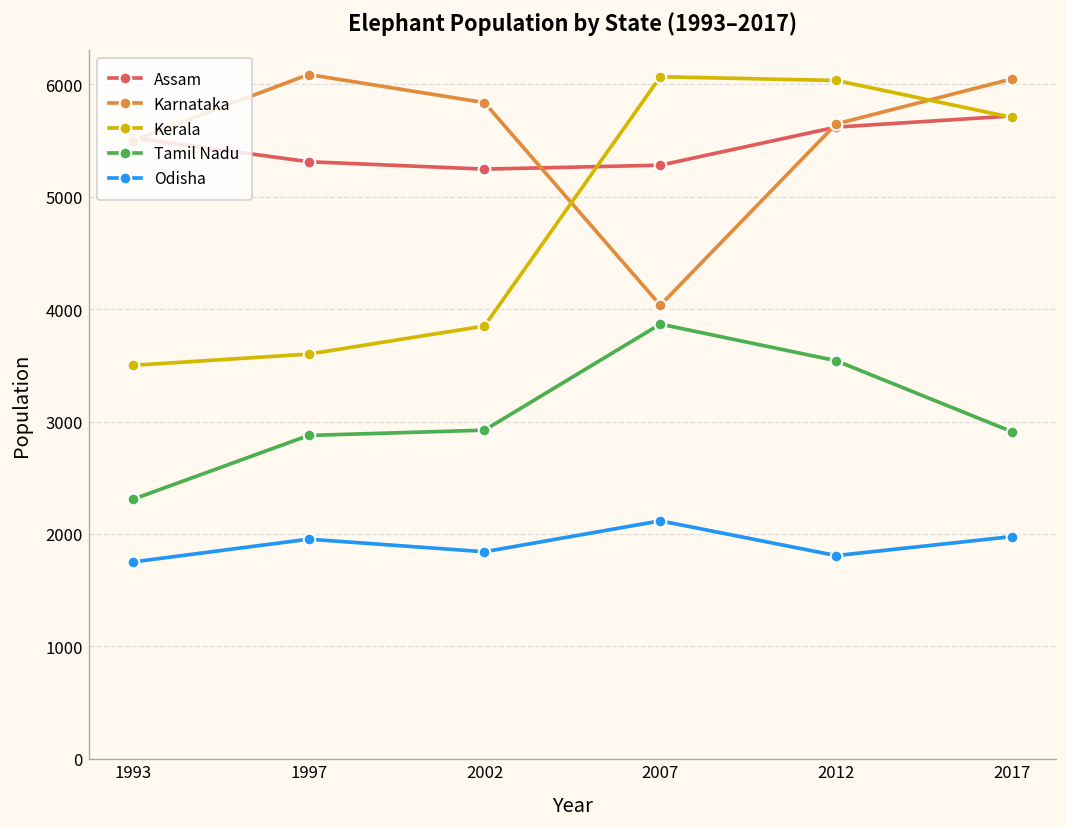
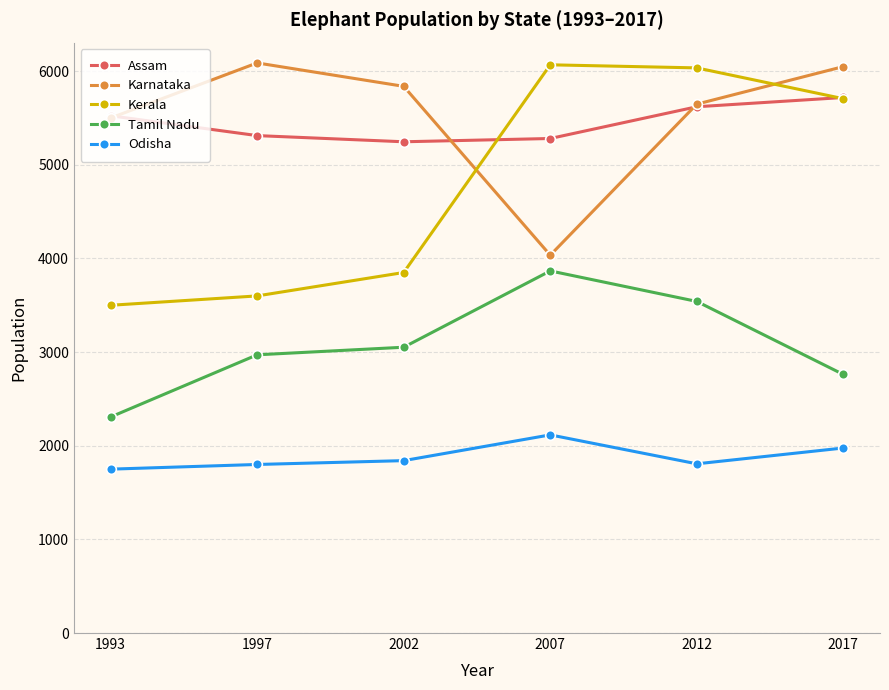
Tamil Nadu, 1997: 2900 -> 3000
Odisha, 1997: 2000 -> 1800
Tamil Nadu, 2002: 2900 -> 3100
Tamil Nadu, 2017: 2900 -> 2800
